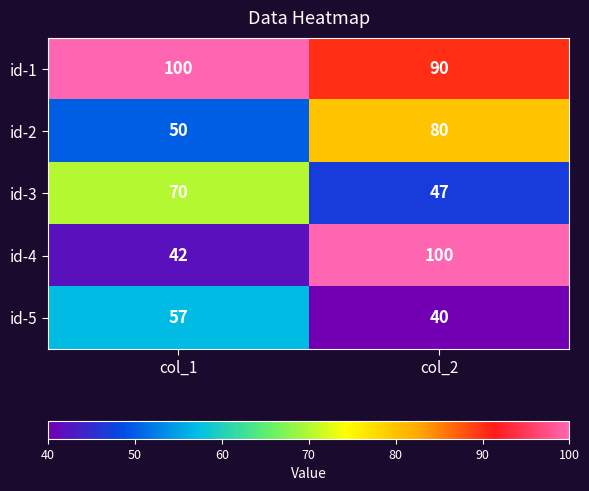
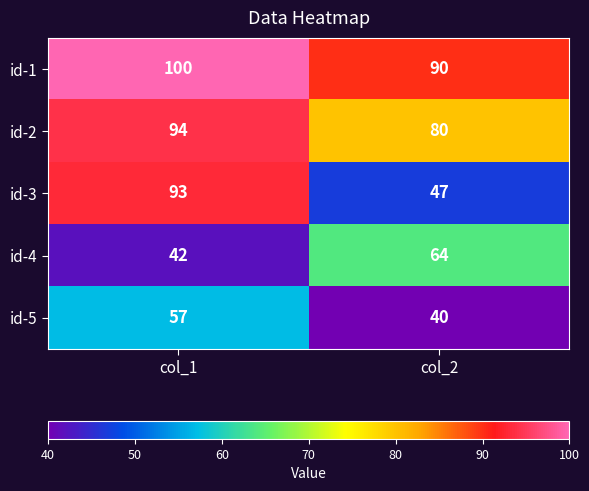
id-2, col_1: 50 -> 94
id-3, col_1: 70 -> 93
id-4, col_2: 100 -> 64
